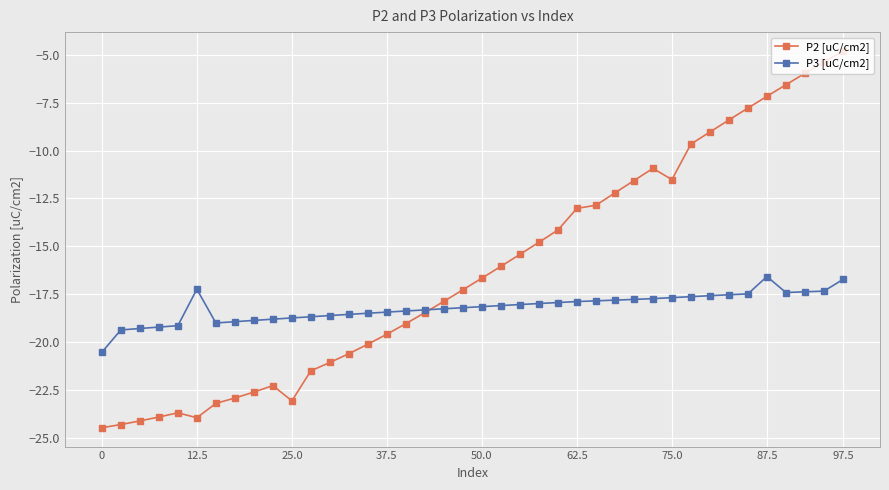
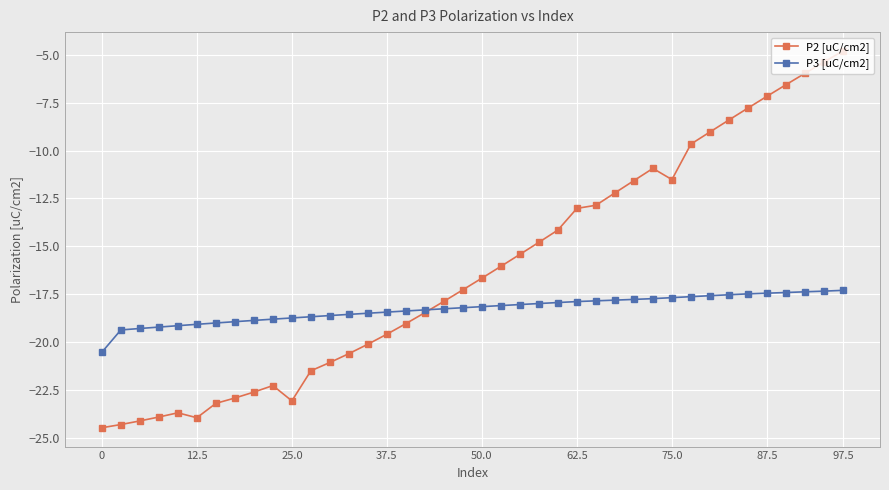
P3 [uC/cm2], 12.5: -17.2 -> -19.1
P3 [uC/cm2], 87.5: -16.6 -> -17.4
P3 [uC/cm2], 97.5: -16.7 -> -17.3
